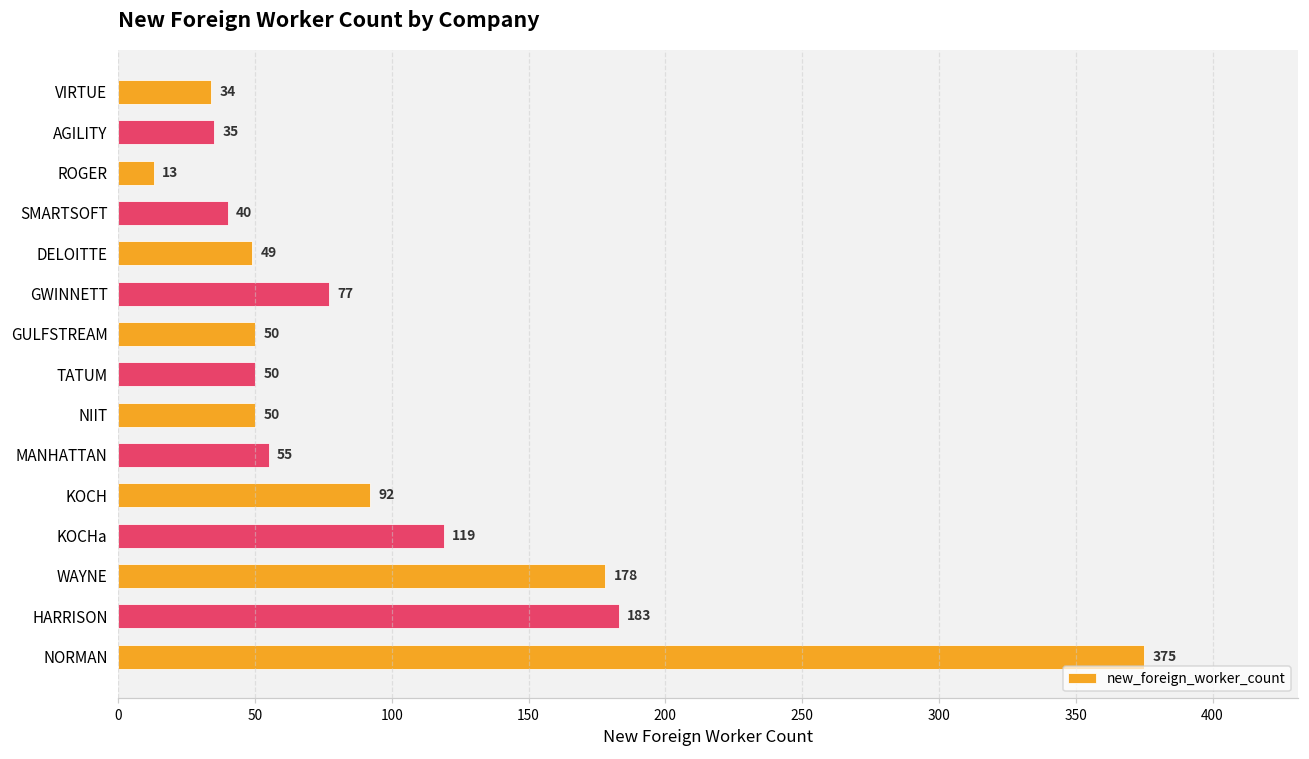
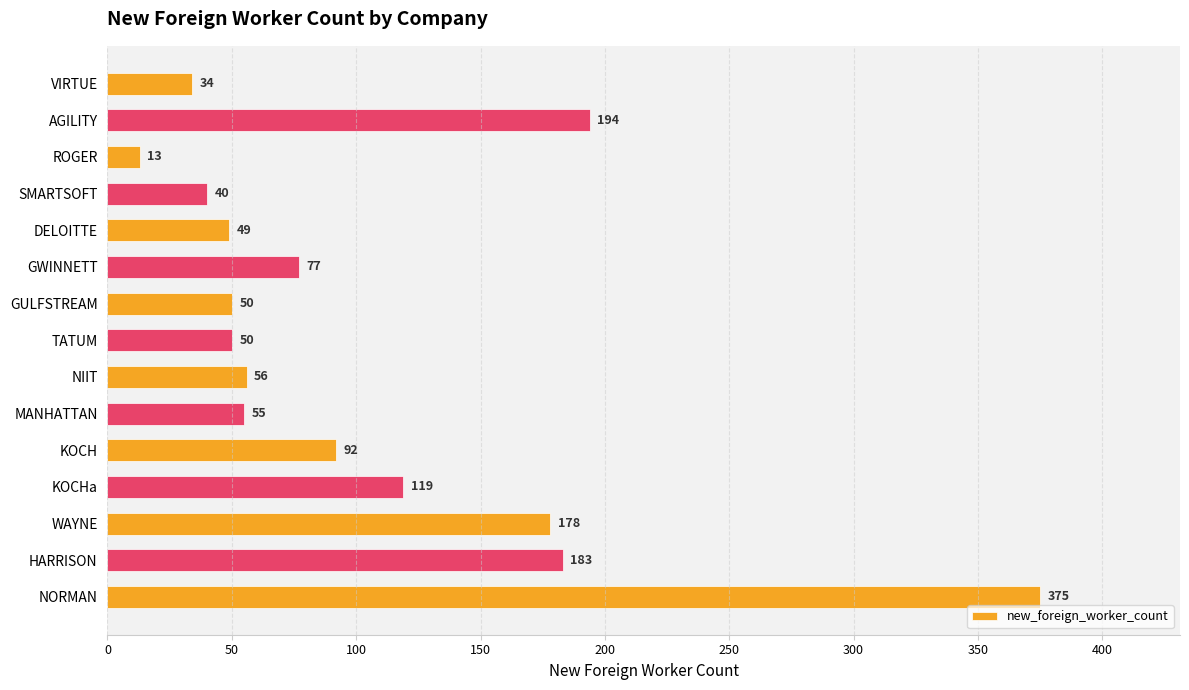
AGILITY: 35 -> 194
NIIT: 50 -> 56
